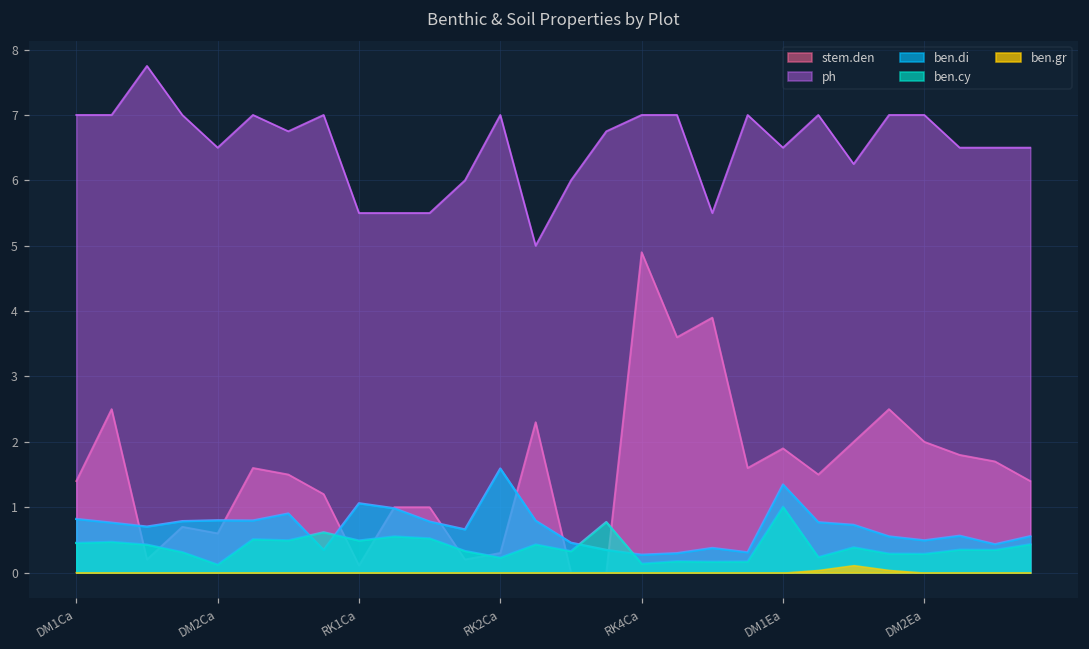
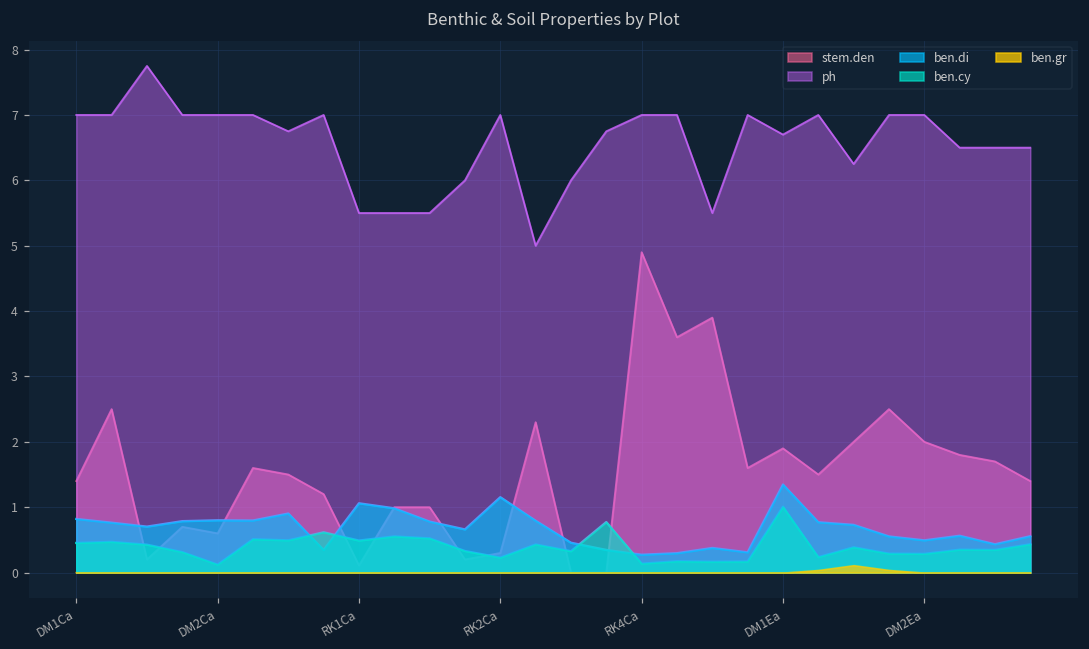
ph, DM2Ca: 6.5 -> 7.0
ben.di, RK2Ca: 1.6 -> 1.2
ph, DM1Ea: 6.5 -> 6.7
